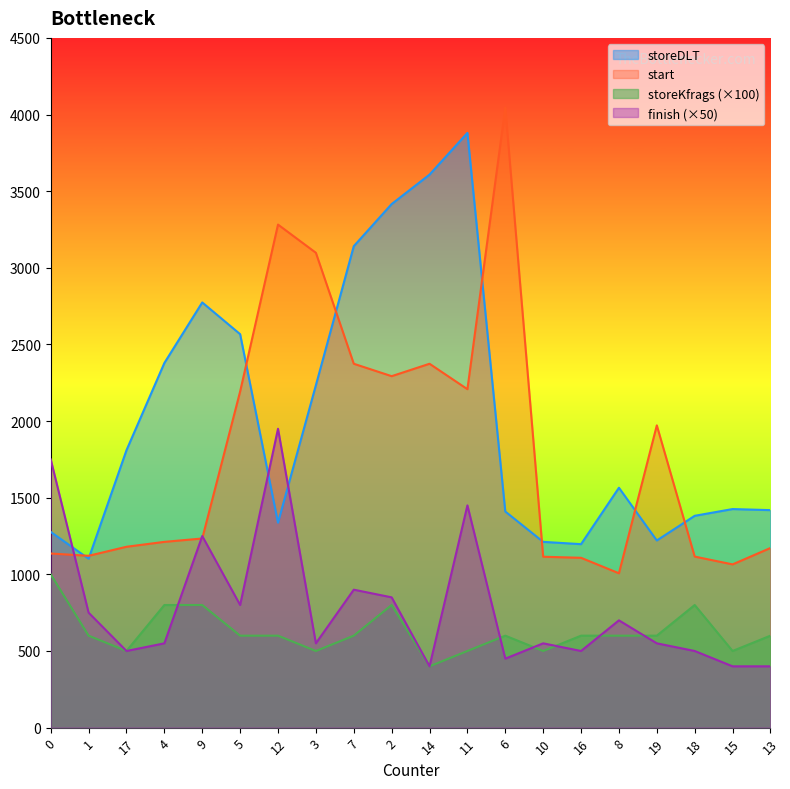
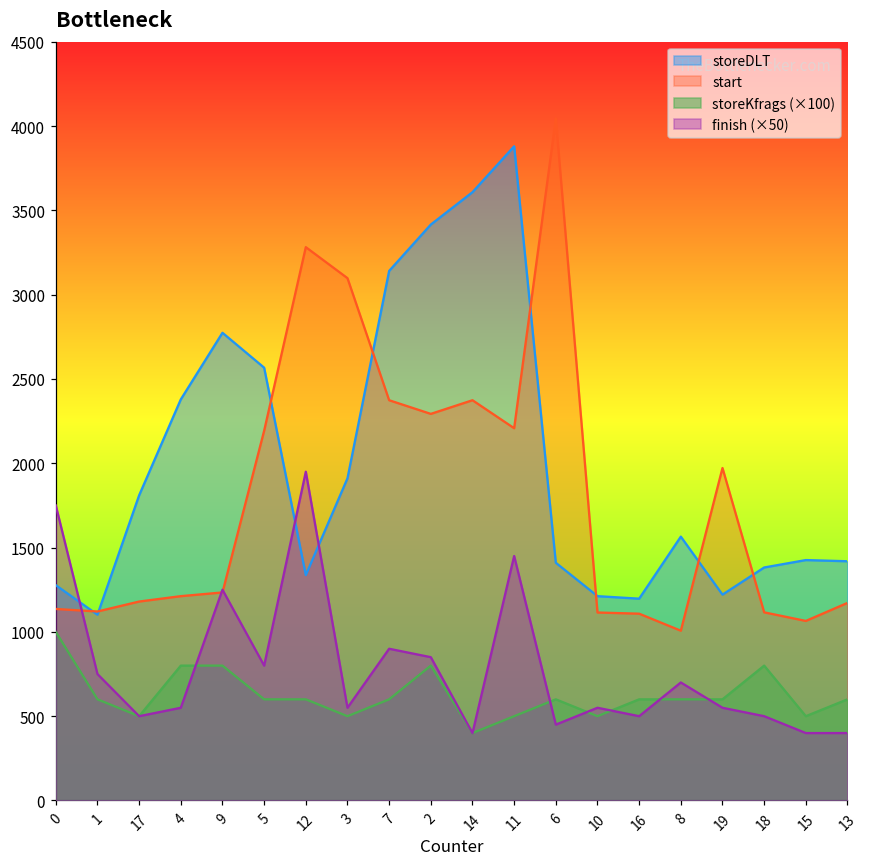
storeDLT, 3: 2230 -> 1910
